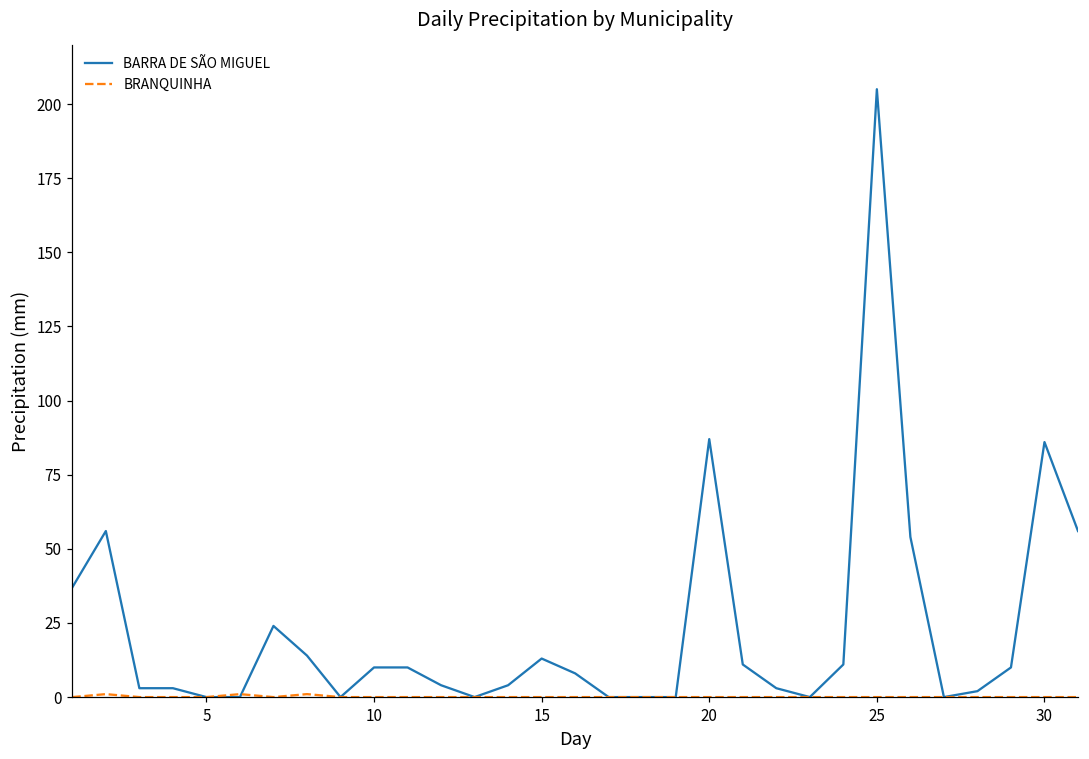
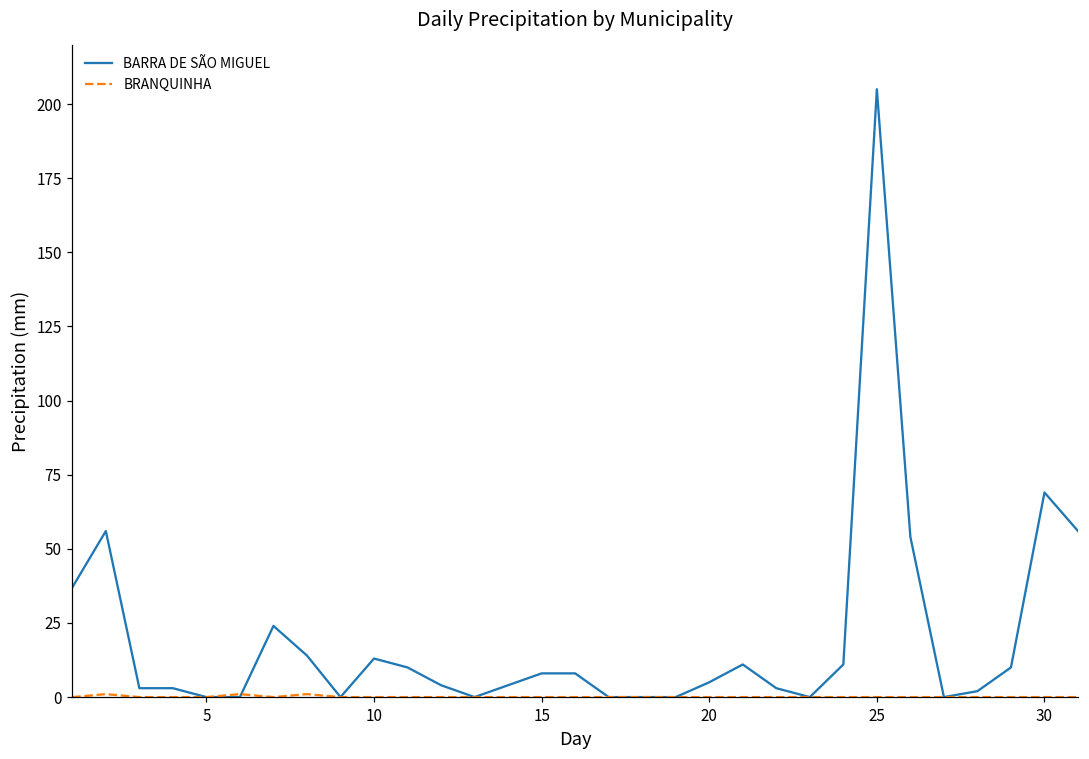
BARRA DE SÃO MIGUEL, 10: 10 -> 13
BARRA DE SÃO MIGUEL, 15: 13 -> 8
BARRA DE SÃO MIGUEL, 20: 87 -> 5
BARRA DE SÃO MIGUEL, 30: 86 -> 69
